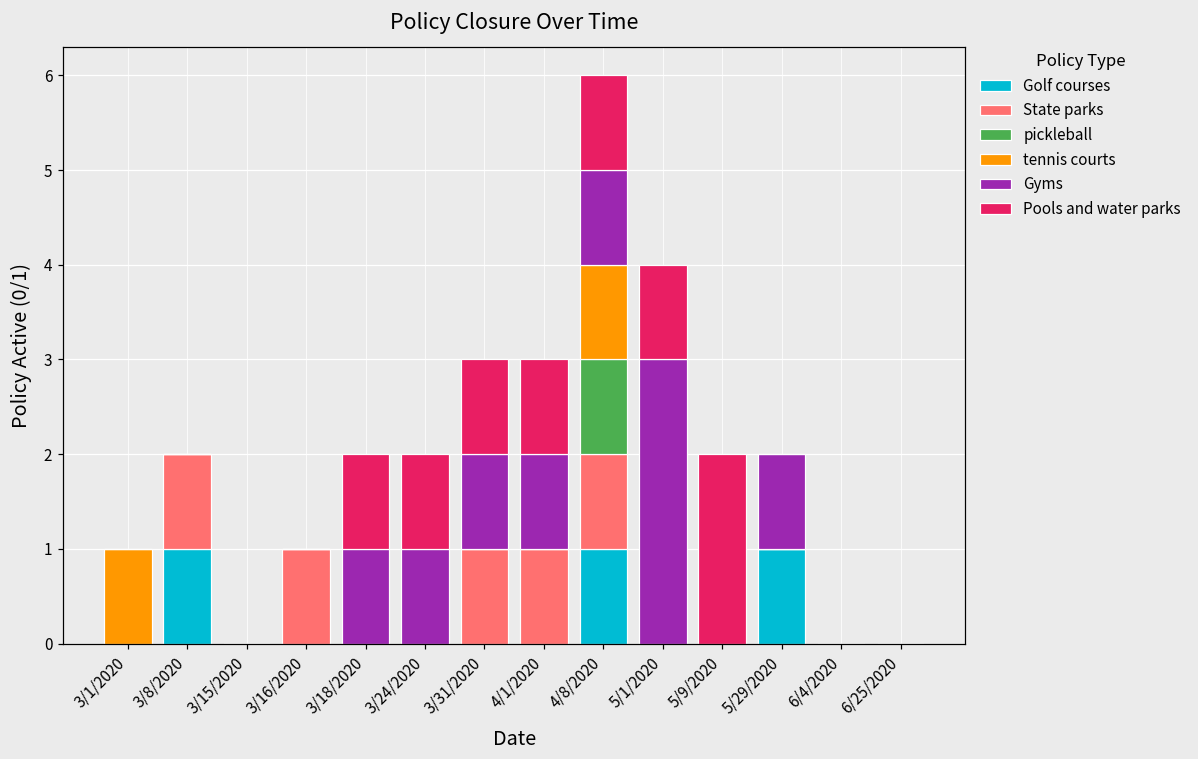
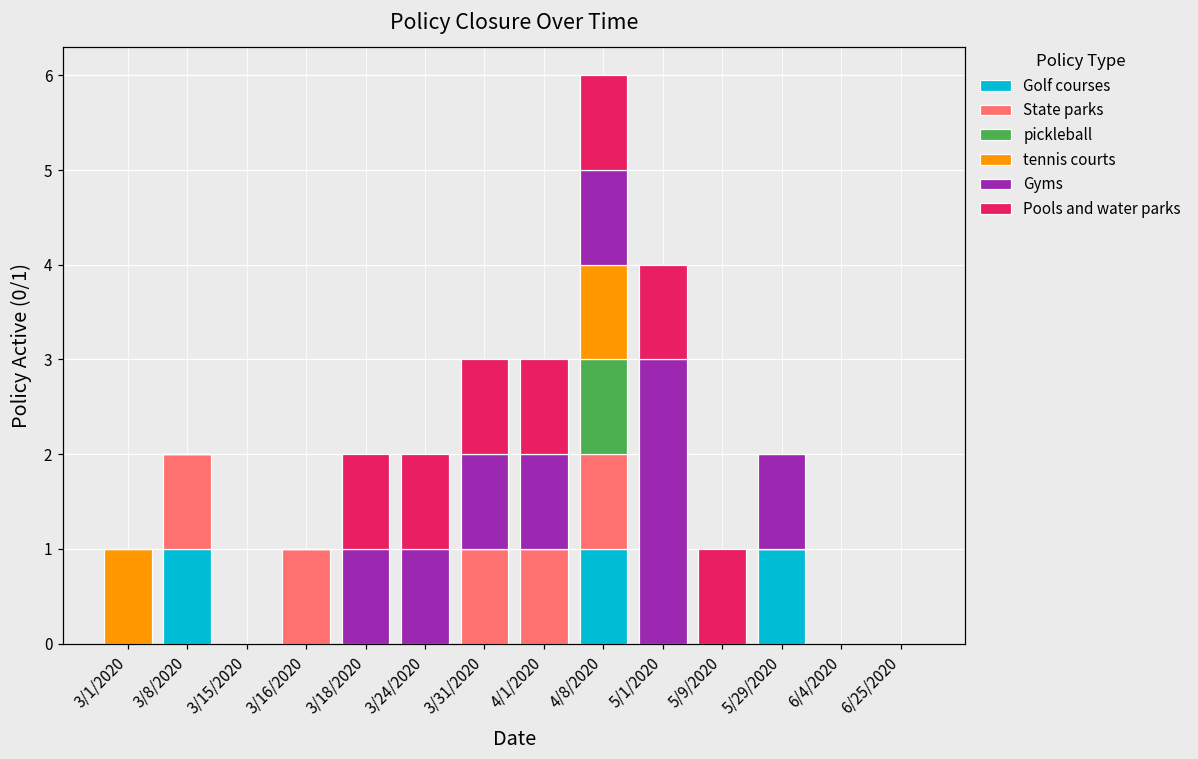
Pools and water parks, 5/9/2020: 2 -> 1
